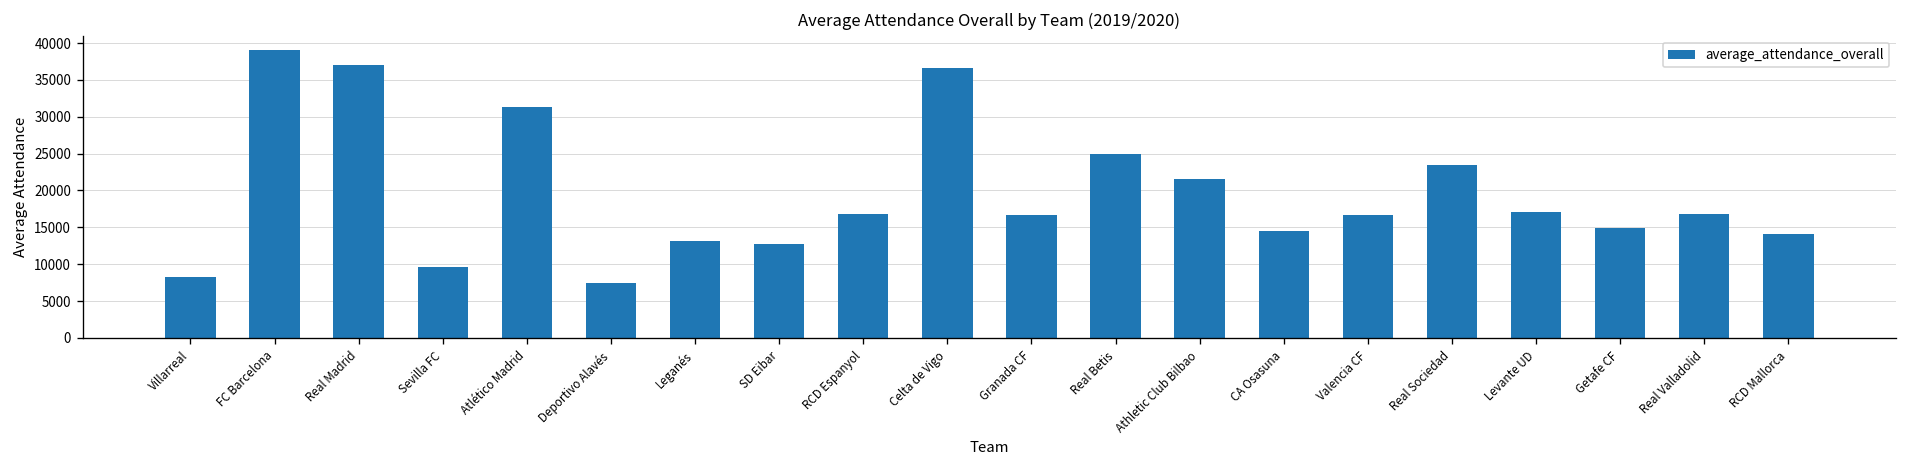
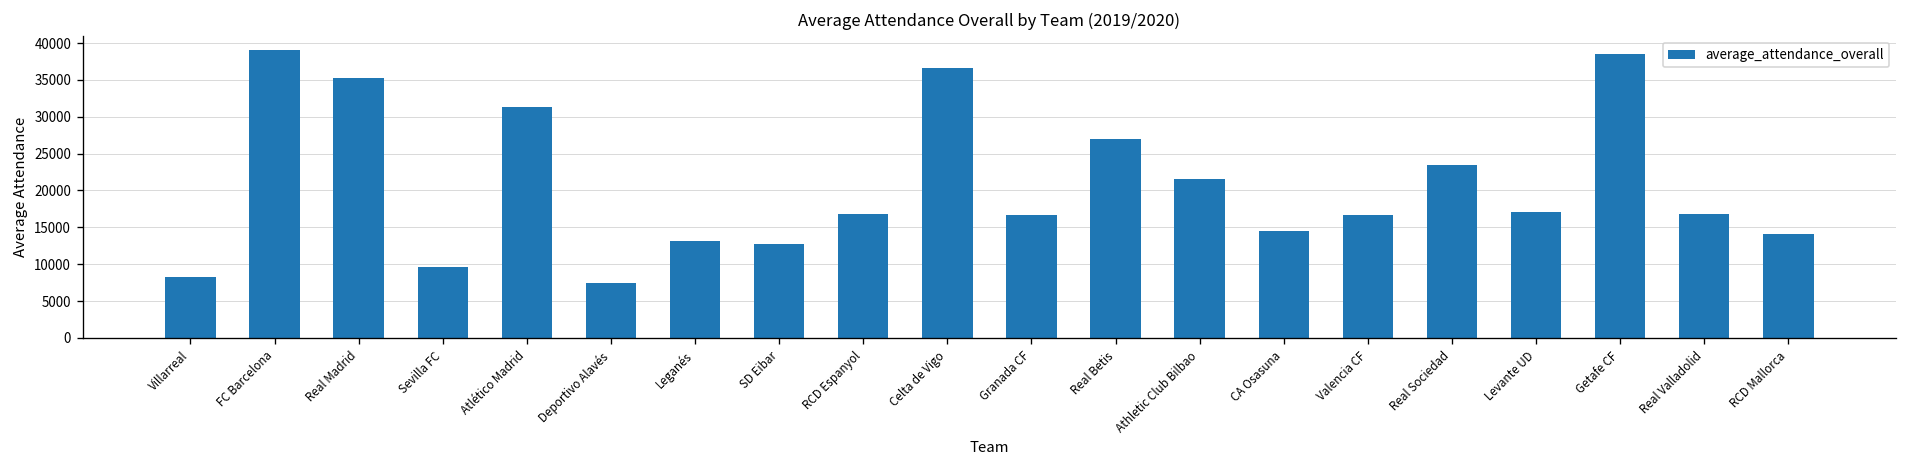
Real Madrid: 37000 -> 35000
Real Betis: 25000 -> 27000
Getafe CF: 15000 -> 39000
